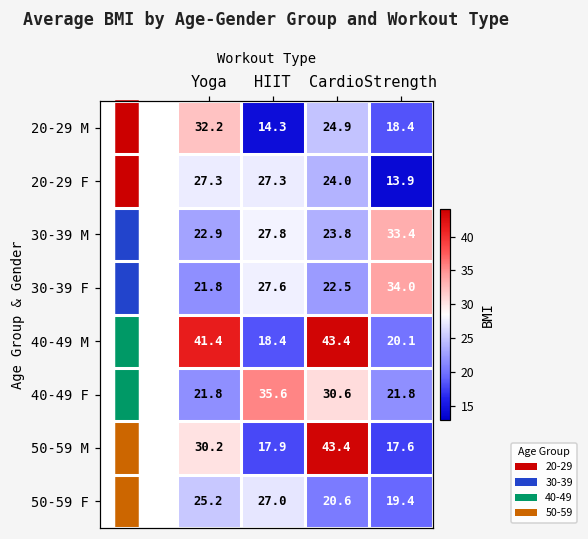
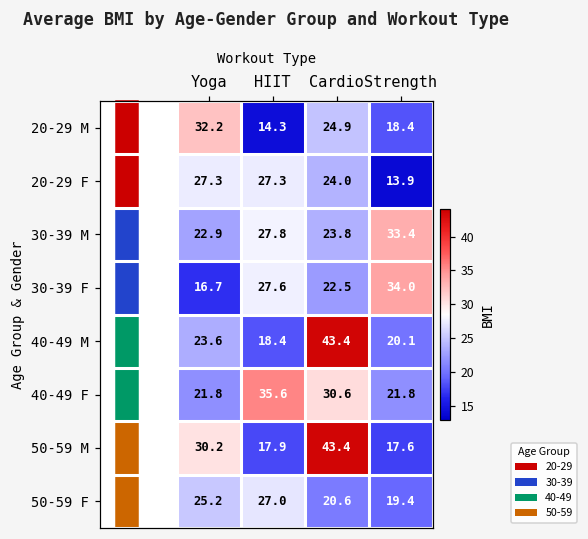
30-39 F, Yoga: 21.8 -> 16.7
40-49 M, Yoga: 41.4 -> 23.6
